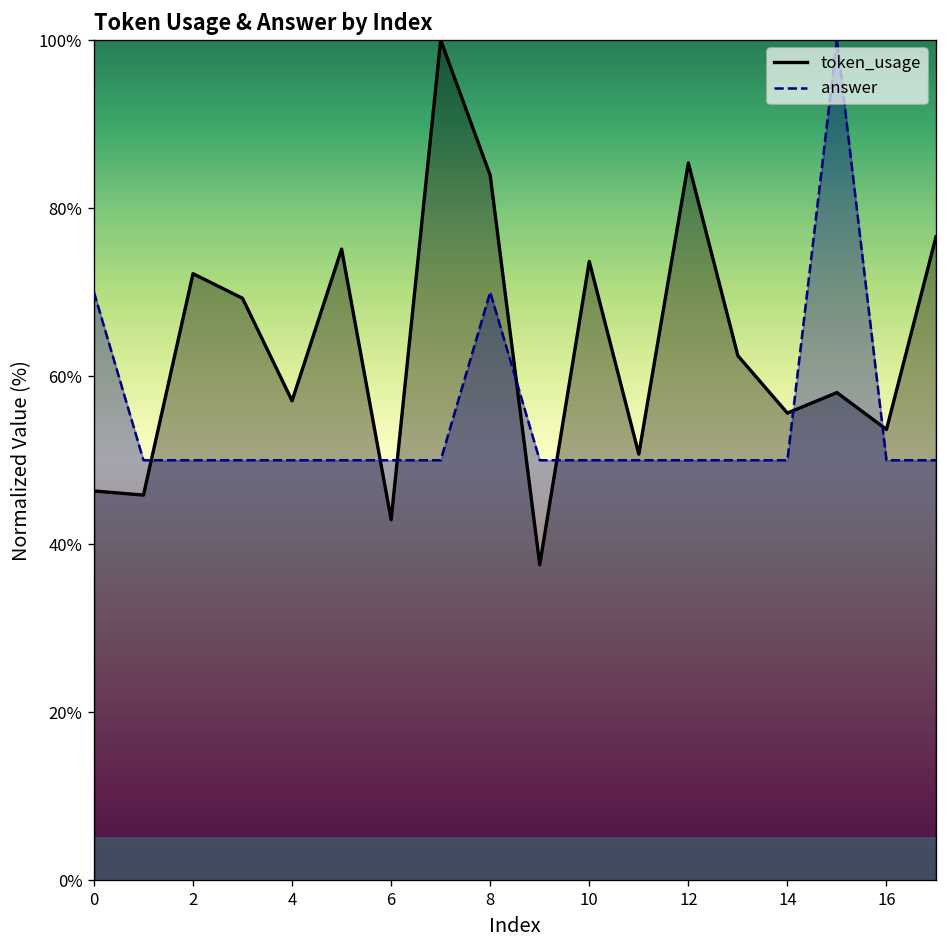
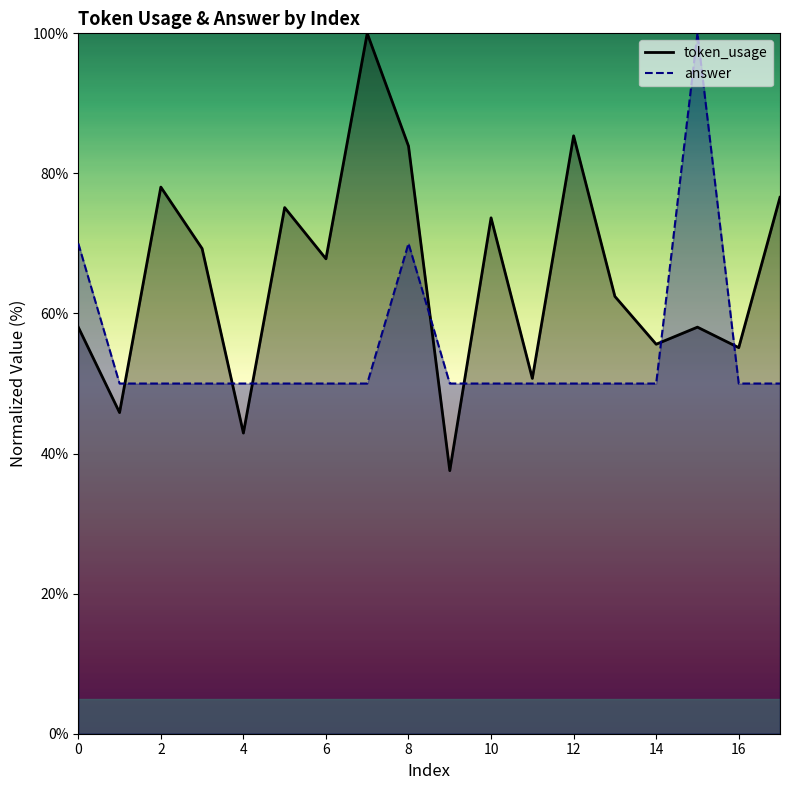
token_usage, 0: 46% -> 58%
token_usage, 2: 72% -> 78%
token_usage, 4: 57% -> 43%
token_usage, 6: 43% -> 68%
token_usage, 16: 54% -> 55%
